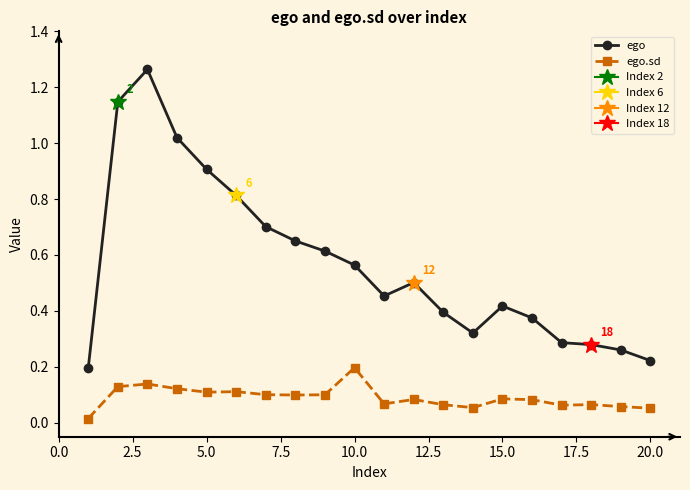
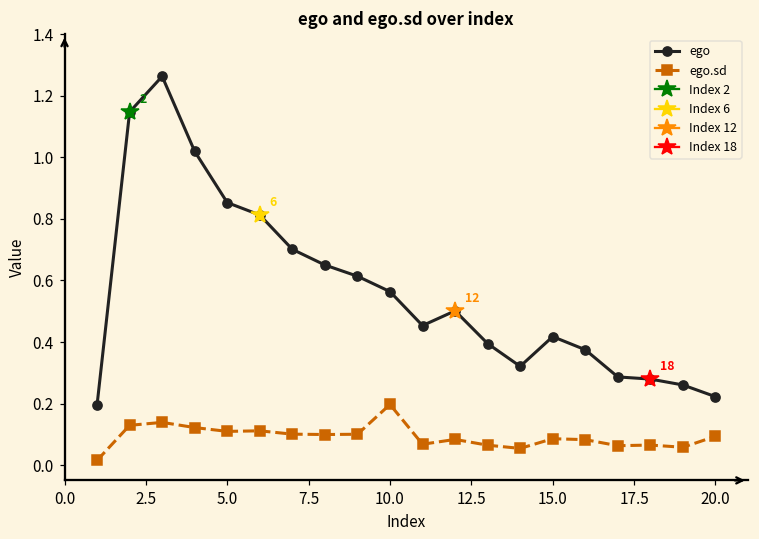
ego, 5.0: 0.91 -> 0.85
ego.sd, 20.0: 0.05 -> 0.09
